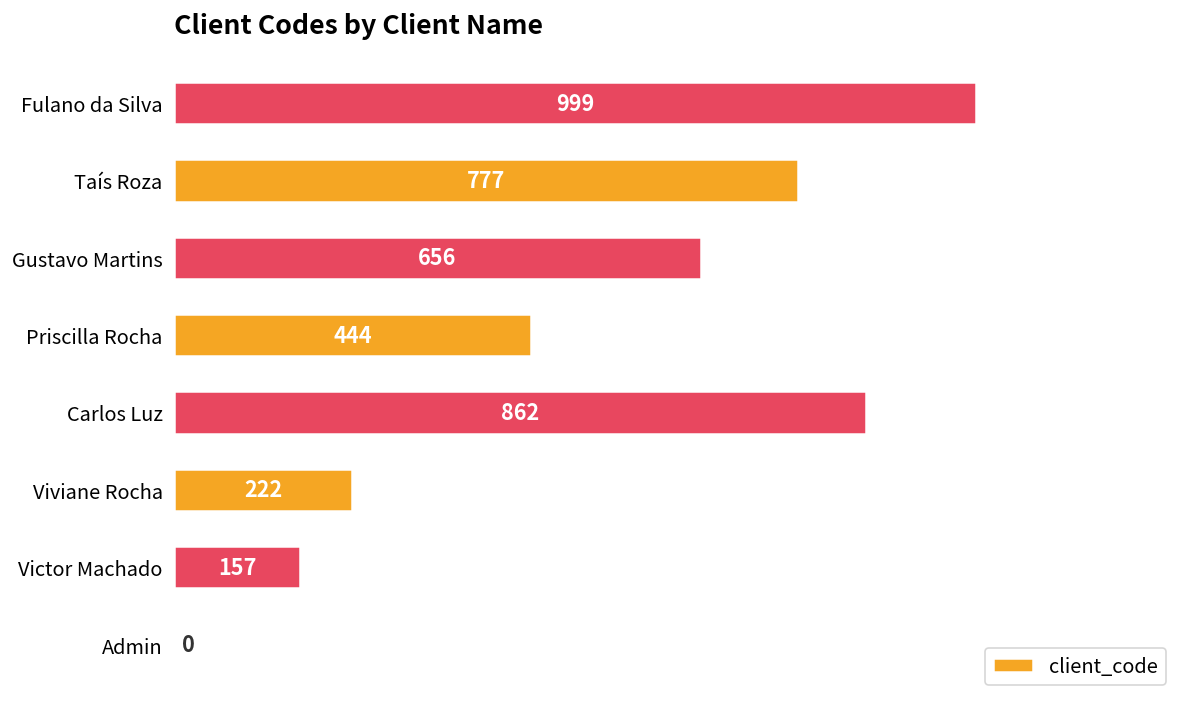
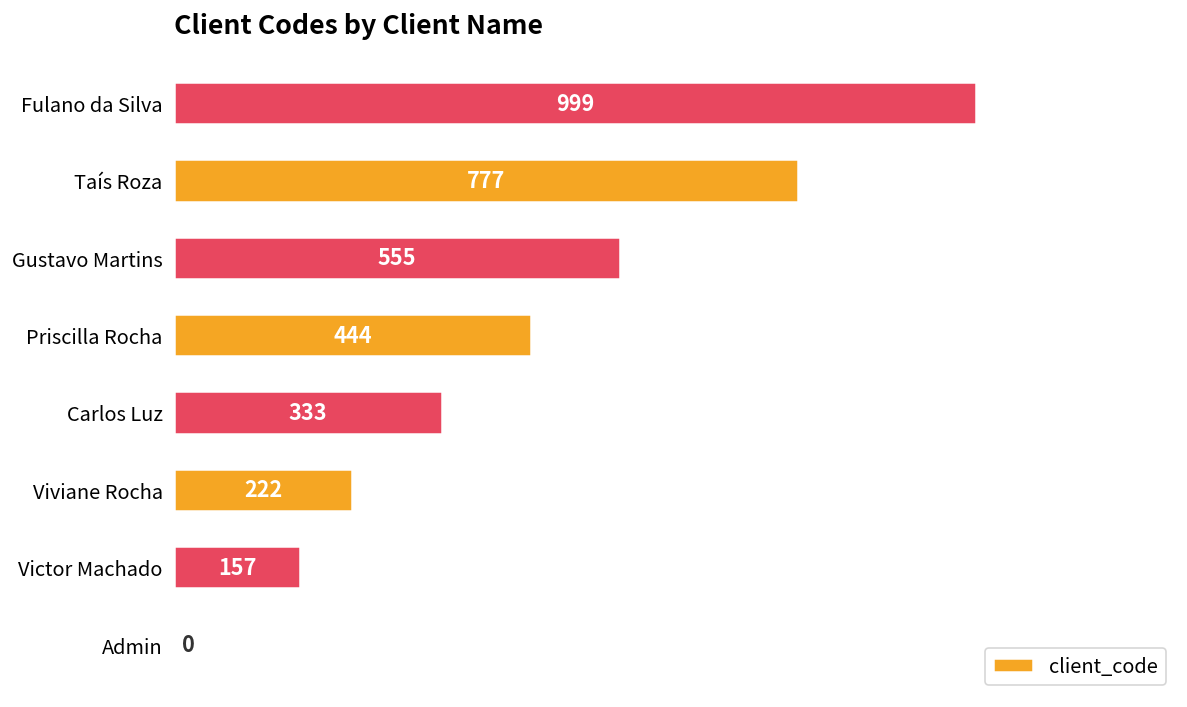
Gustavo Martins: 656 -> 555
Carlos Luz: 862 -> 333
